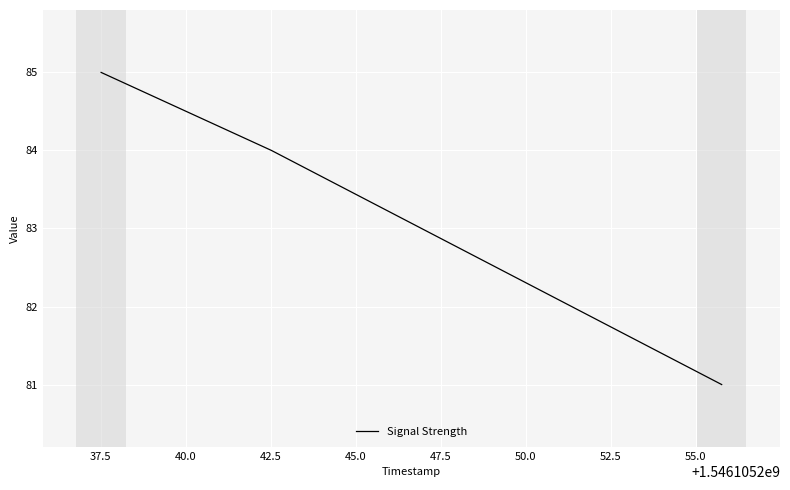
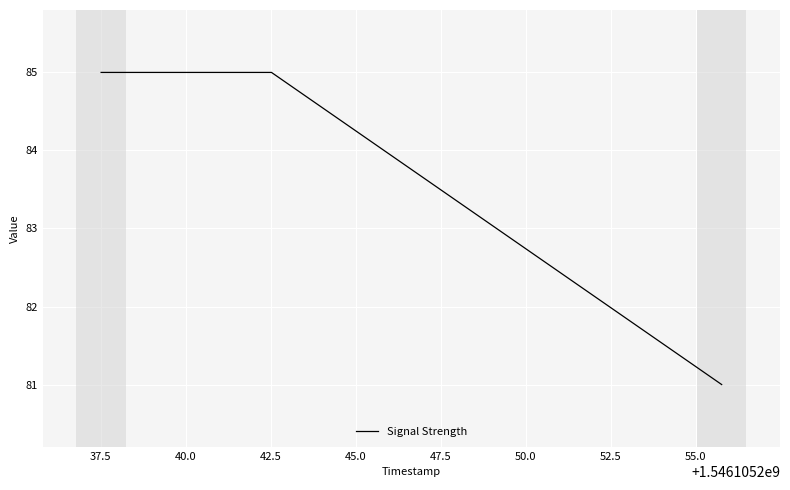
42.5: 84 -> 85
